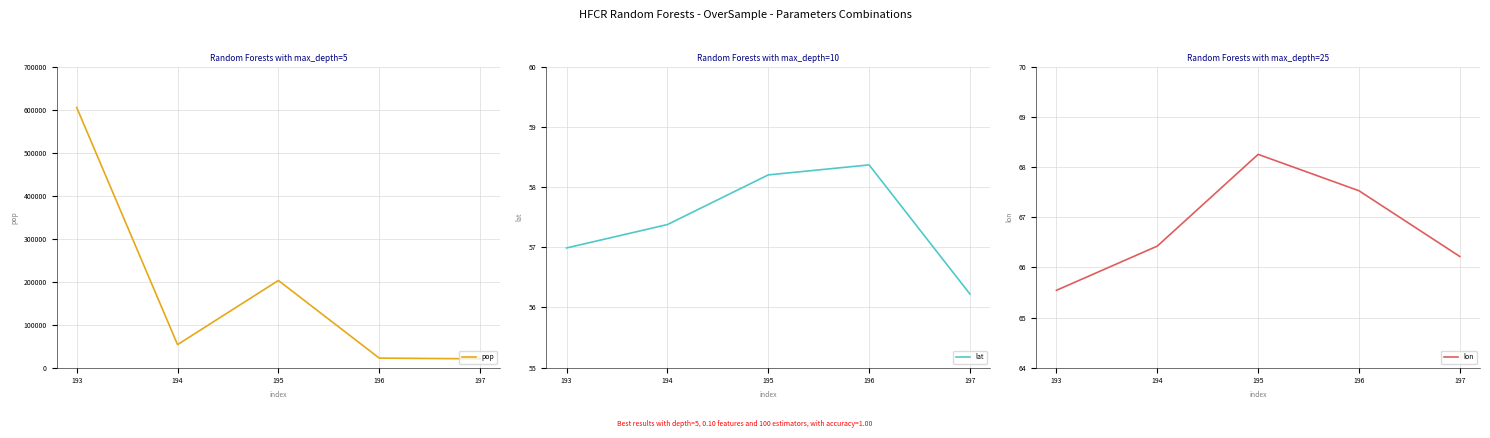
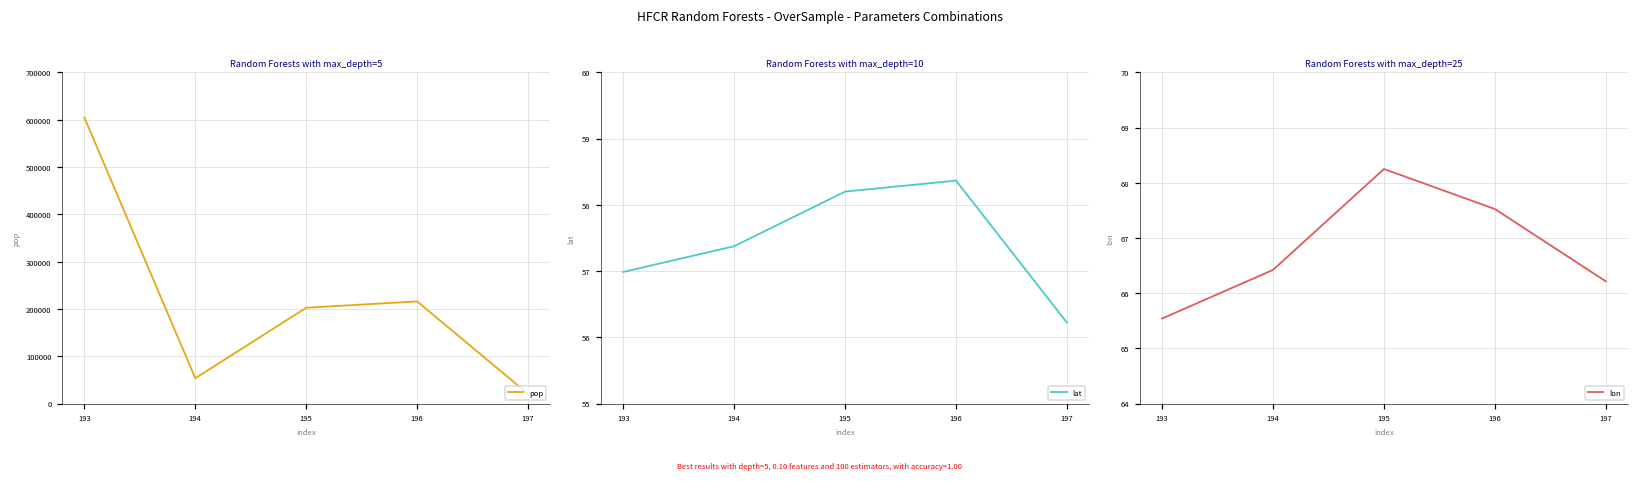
Random Forests with max_depth=5, 196: 20000 -> 220000
